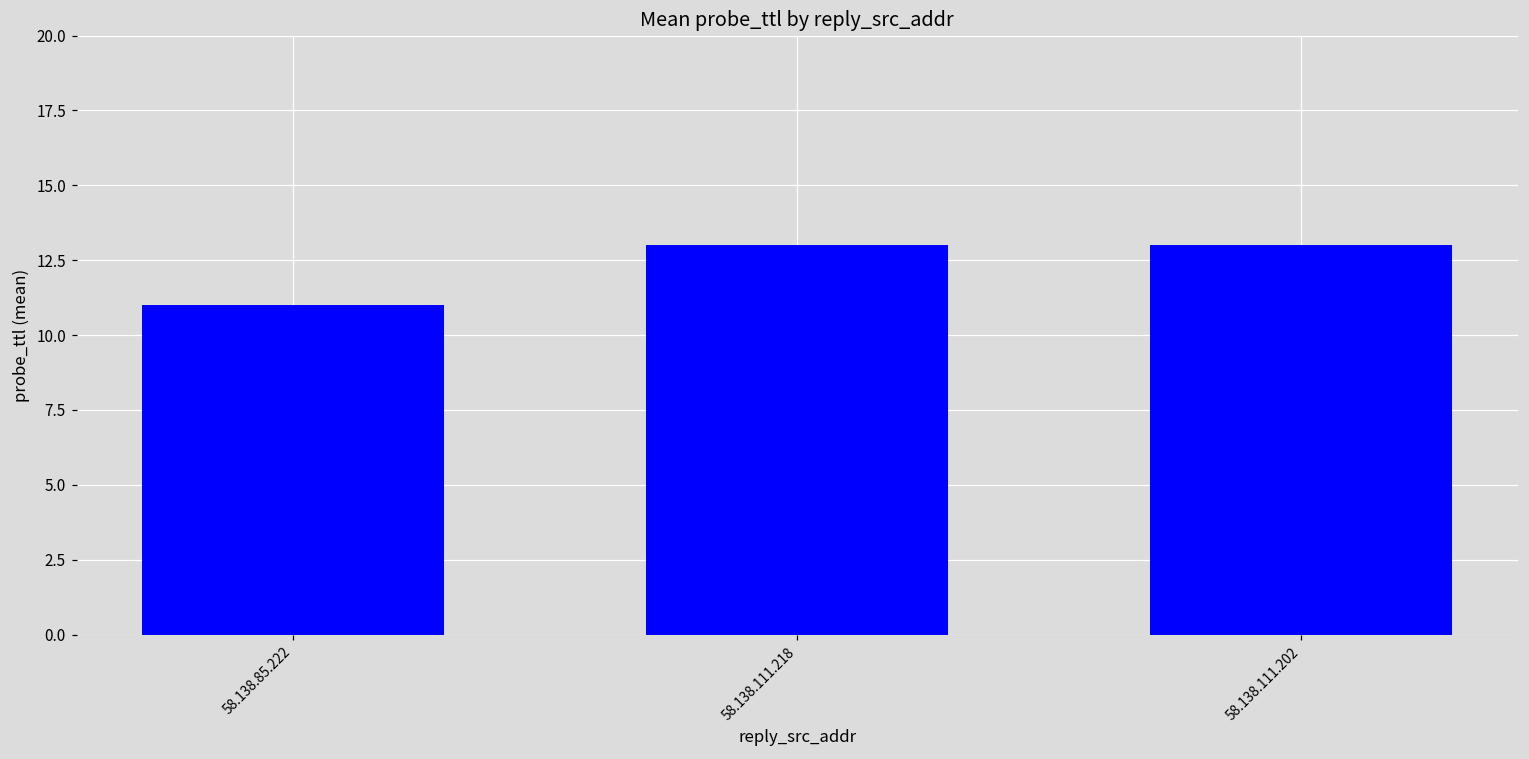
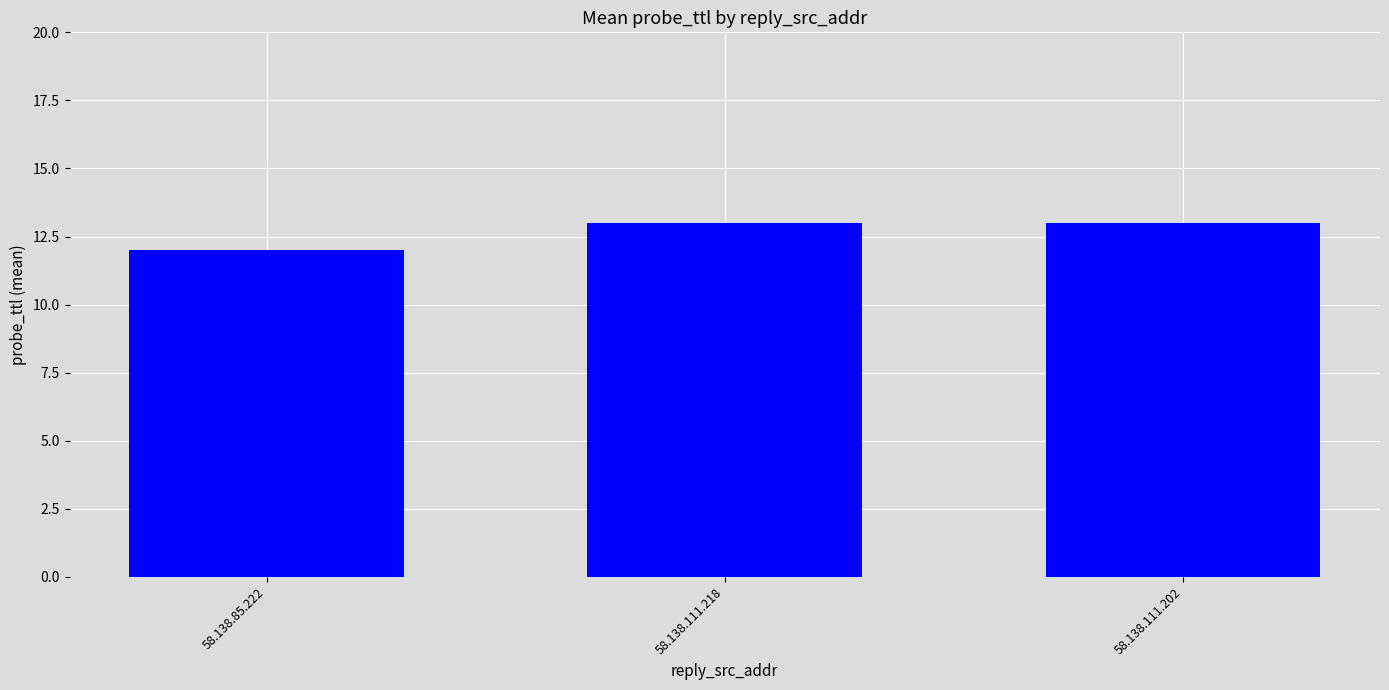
58.138.85.222: 11 -> 12
